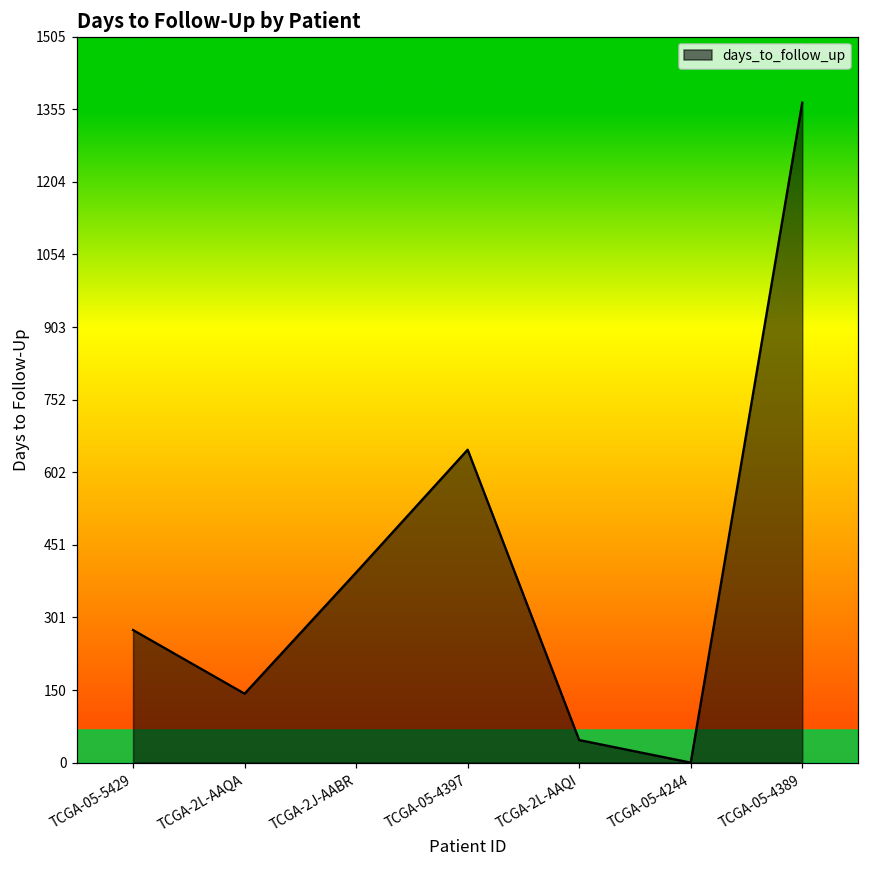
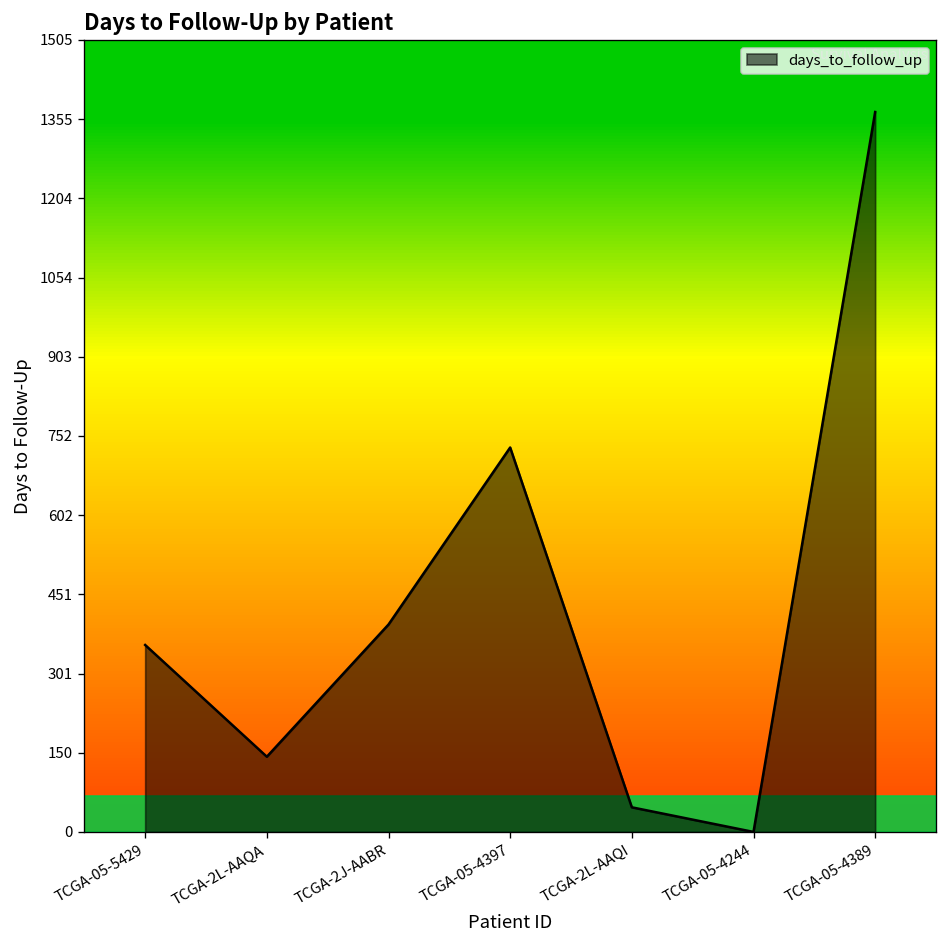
TCGA-05-5429: 280 -> 360
TCGA-05-4397: 650 -> 730
